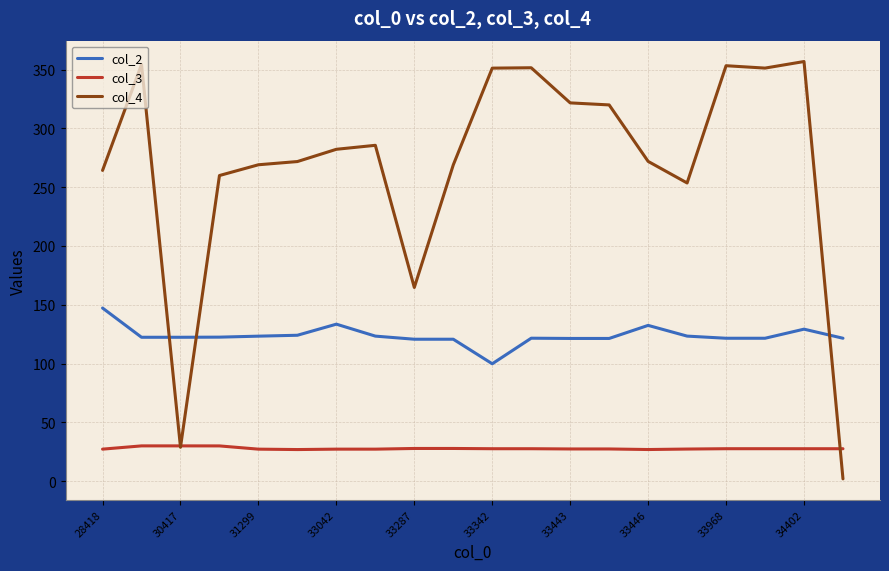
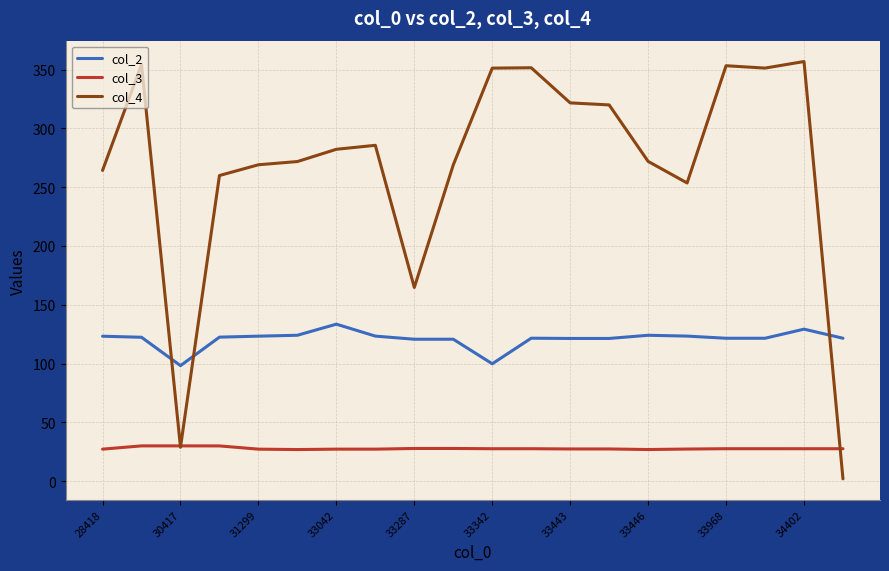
col_2, 28418: 147 -> 123
col_2, 30417: 122 -> 98
col_2, 33446: 132 -> 124
